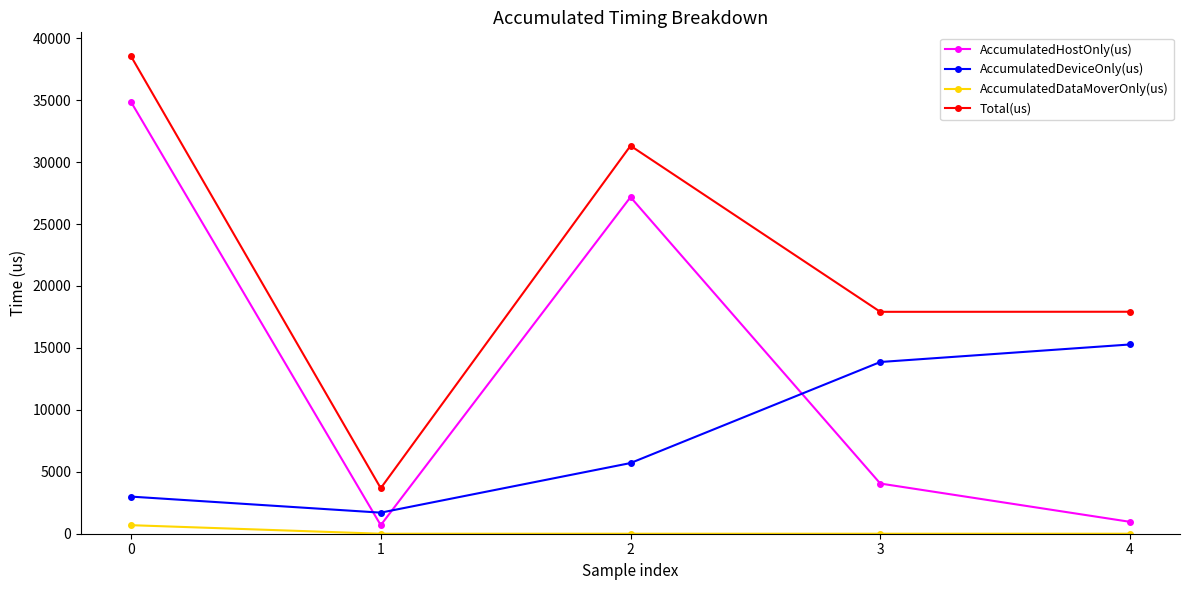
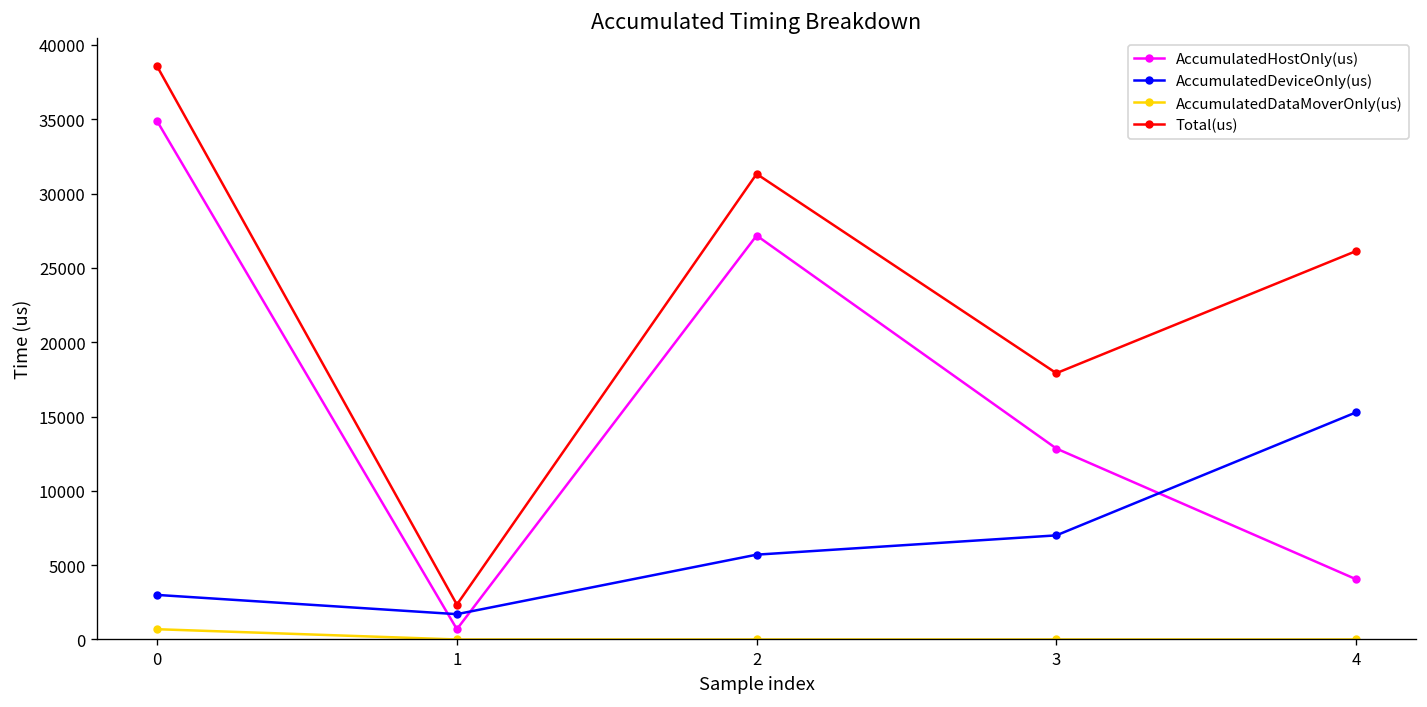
Total(us), 1: 3700 -> 2300
AccumulatedHostOnly(us), 3: 4100 -> 12800
AccumulatedDeviceOnly(us), 3: 13900 -> 7000
AccumulatedHostOnly(us), 4: 1000 -> 4100
Total(us), 4: 17900 -> 26100
